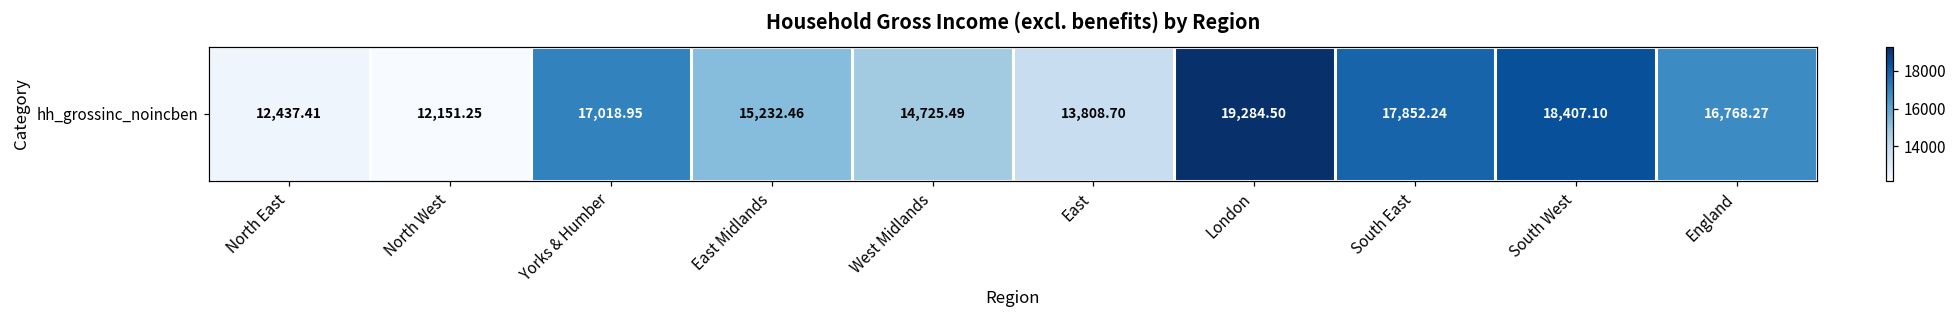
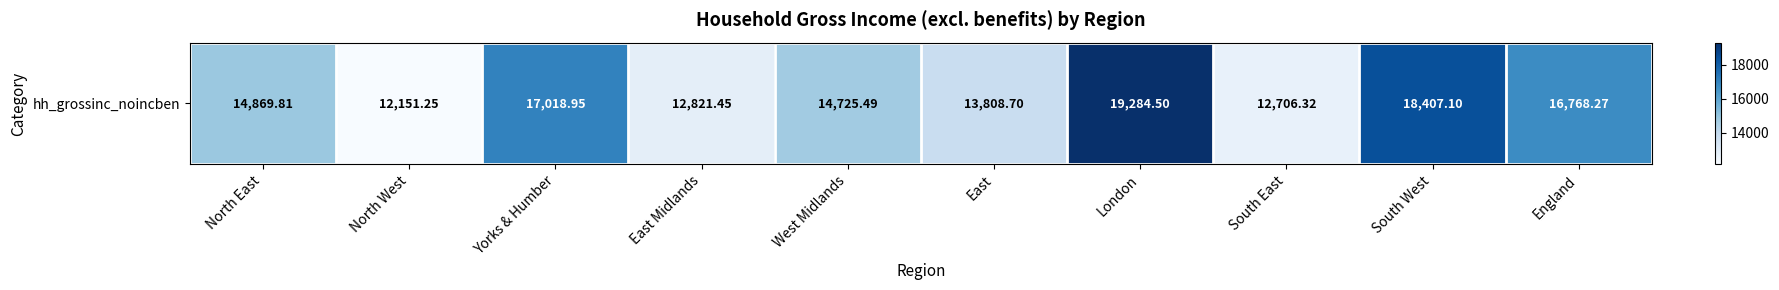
hh_grossinc_noincben, North East: 12,437.41 -> 14,869.81
hh_grossinc_noincben, East Midlands: 15,232.46 -> 12,821.45
hh_grossinc_noincben, South East: 17,852.24 -> 12,706.32
